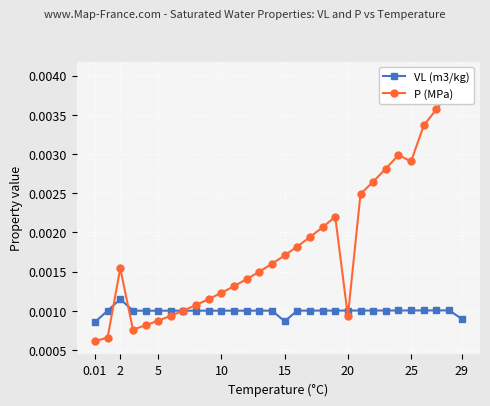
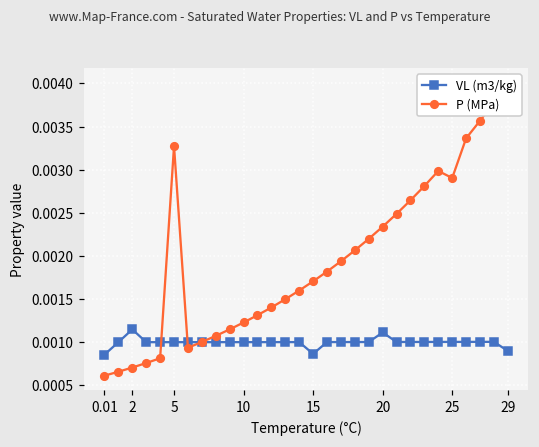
P (MPa), 2: 0.0015 -> 0.0007
P (MPa), 5: 0.0009 -> 0.0033
VL (m3/kg), 20: 0.0010 -> 0.0011
P (MPa), 20: 0.0009 -> 0.0023
